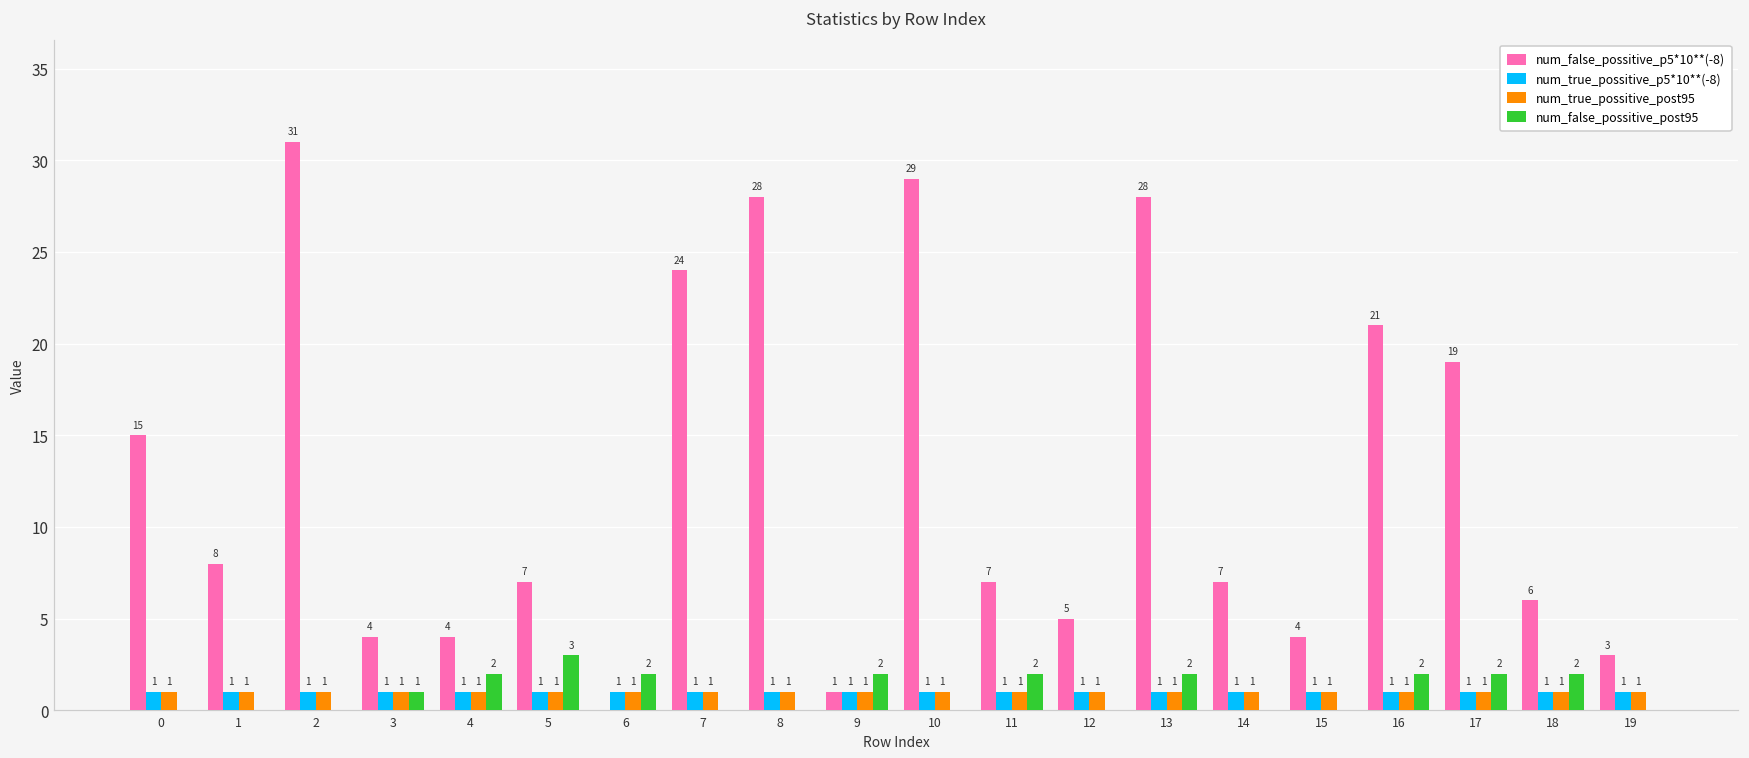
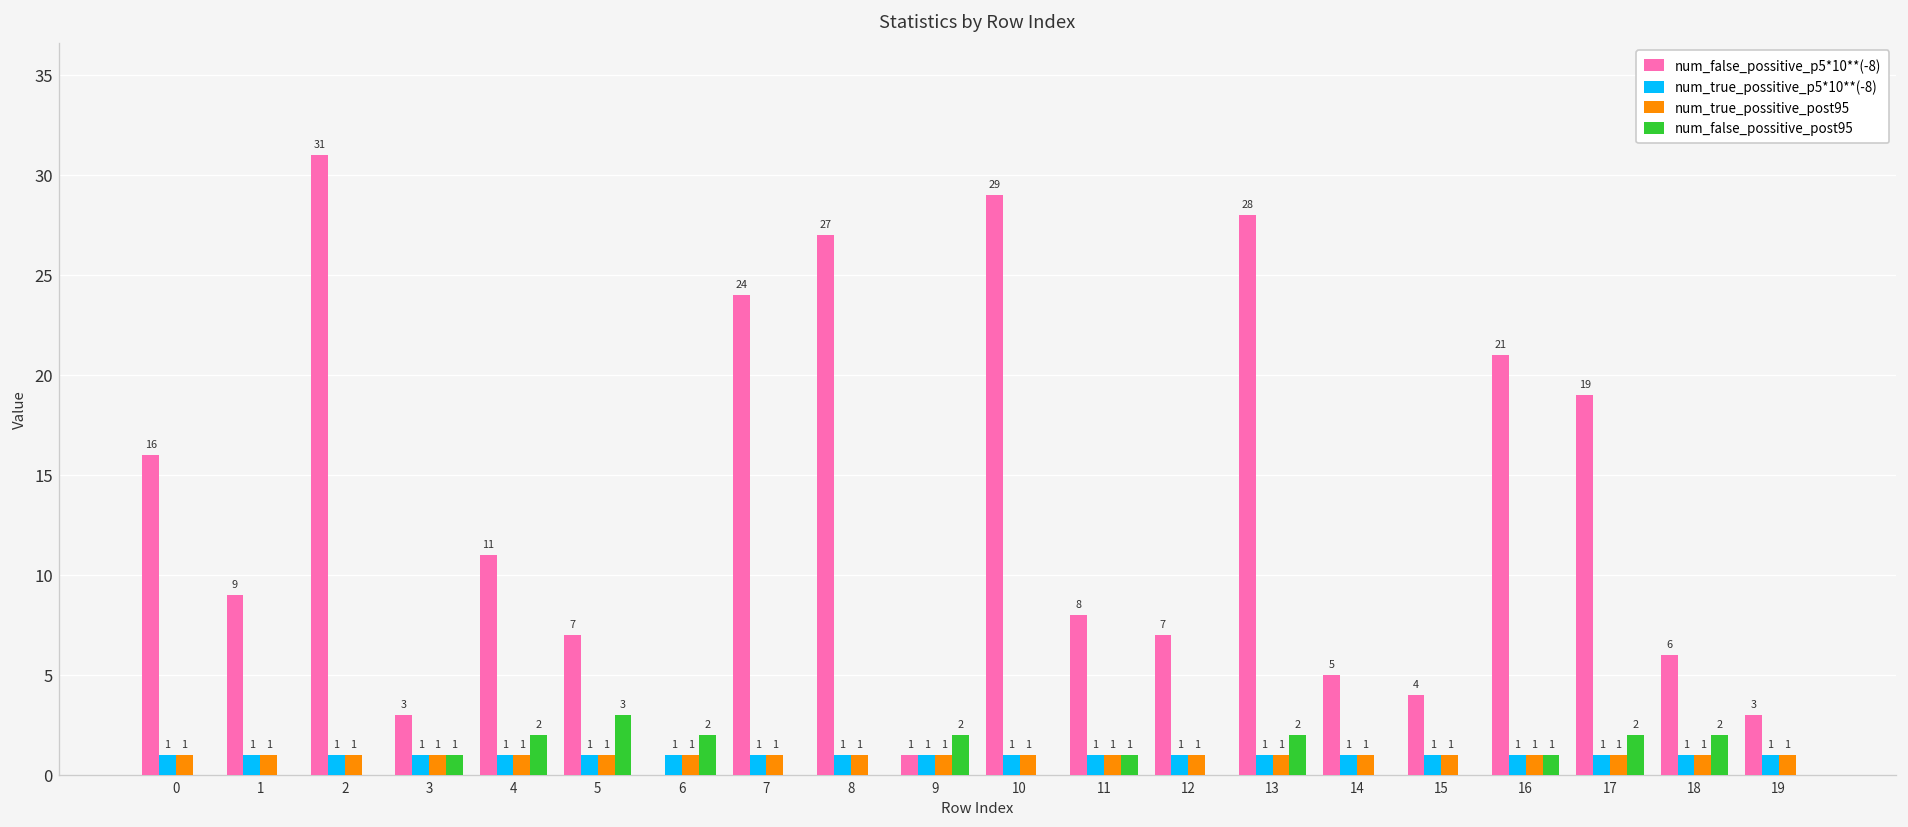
num_false_possitive_p5*10**(-8), 0: 15 -> 16
num_false_possitive_p5*10**(-8), 1: 8 -> 9
num_false_possitive_p5*10**(-8), 3: 4 -> 3
num_false_possitive_p5*10**(-8), 4: 4 -> 11
num_false_possitive_p5*10**(-8), 8: 28 -> 27
num_false_possitive_p5*10**(-8), 11: 7 -> 8
num_false_possitive_post95, 11: 2 -> 1
num_false_possitive_p5*10**(-8), 12: 5 -> 7
num_false_possitive_p5*10**(-8), 14: 7 -> 5
num_false_possitive_post95, 16: 2 -> 1
